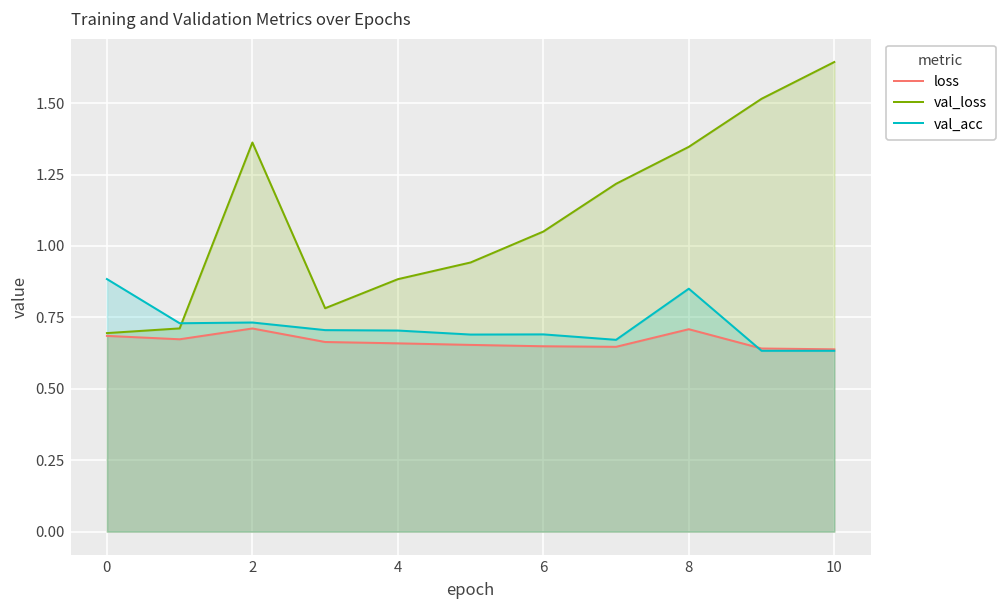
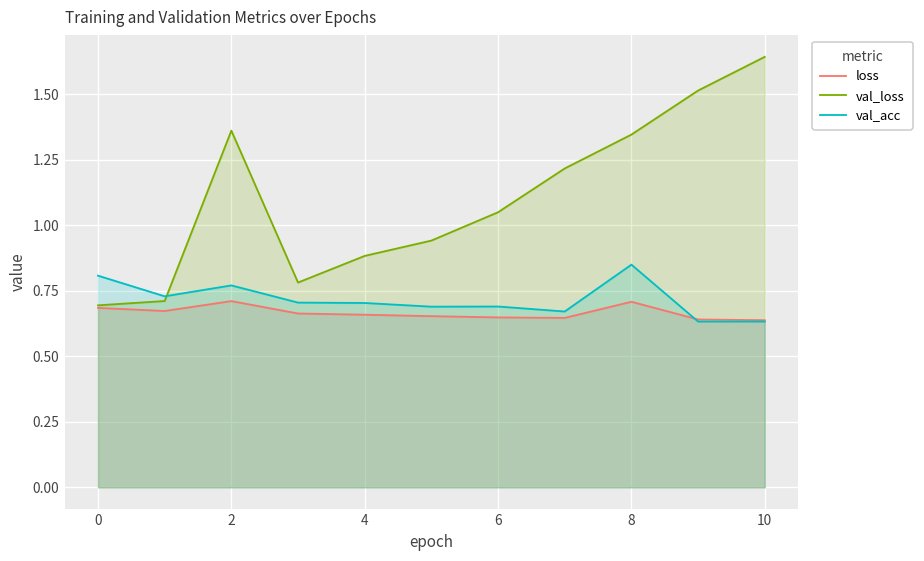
val_acc, 0: 0.88 -> 0.81
val_acc, 2: 0.73 -> 0.77
